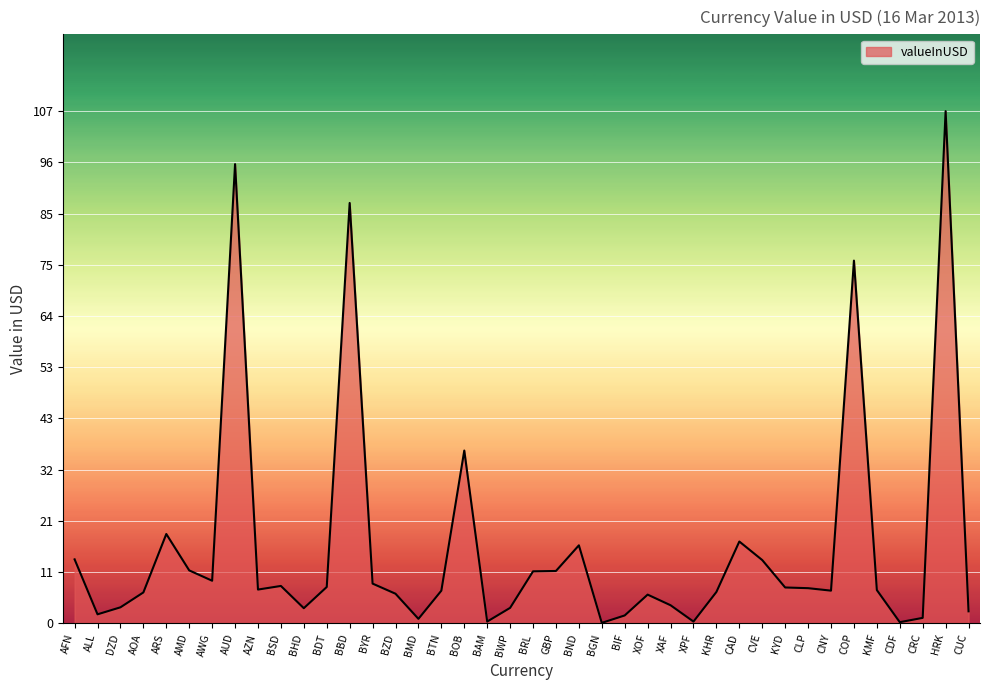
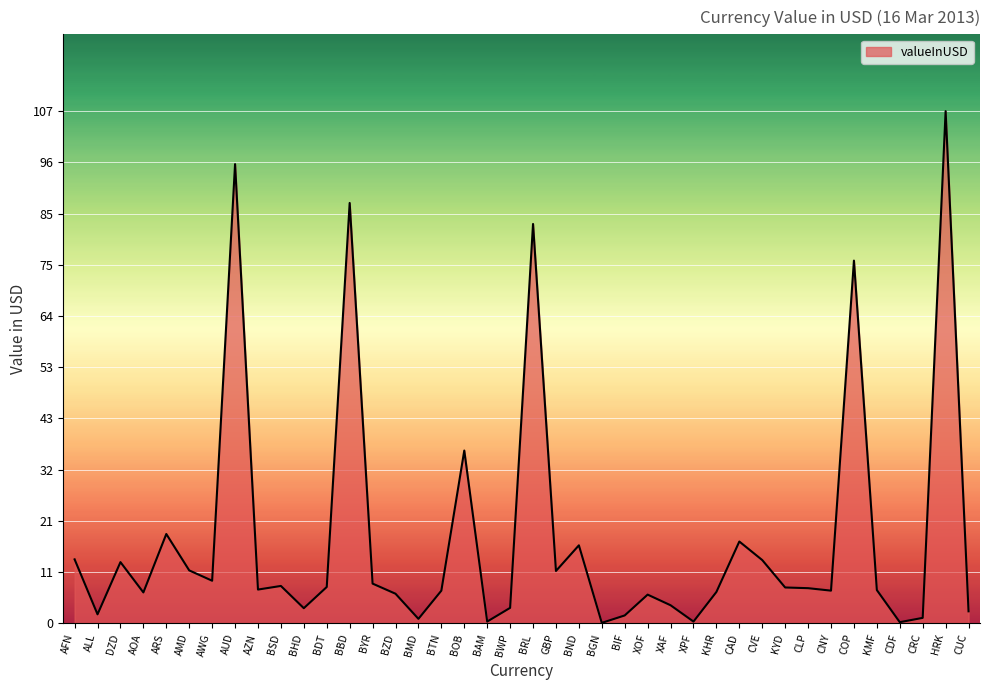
DZD: 3 -> 13
BRL: 11 -> 83
